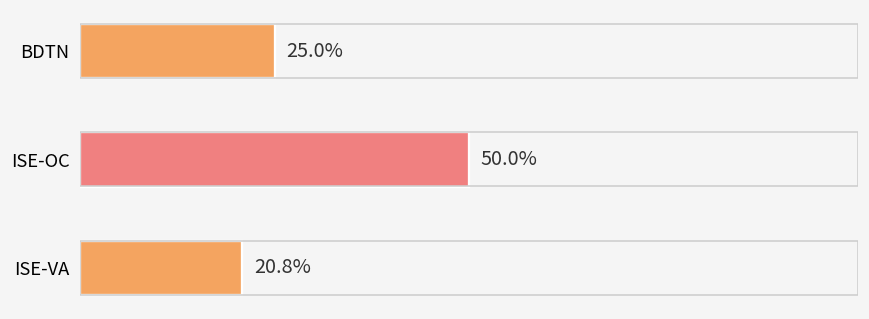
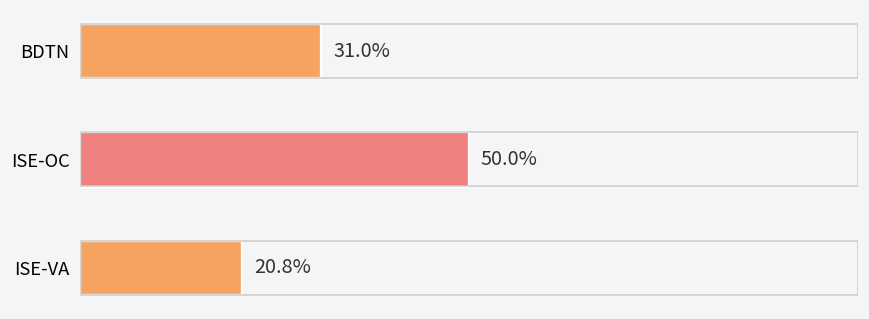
BDTN: 25.0% -> 31.0%
